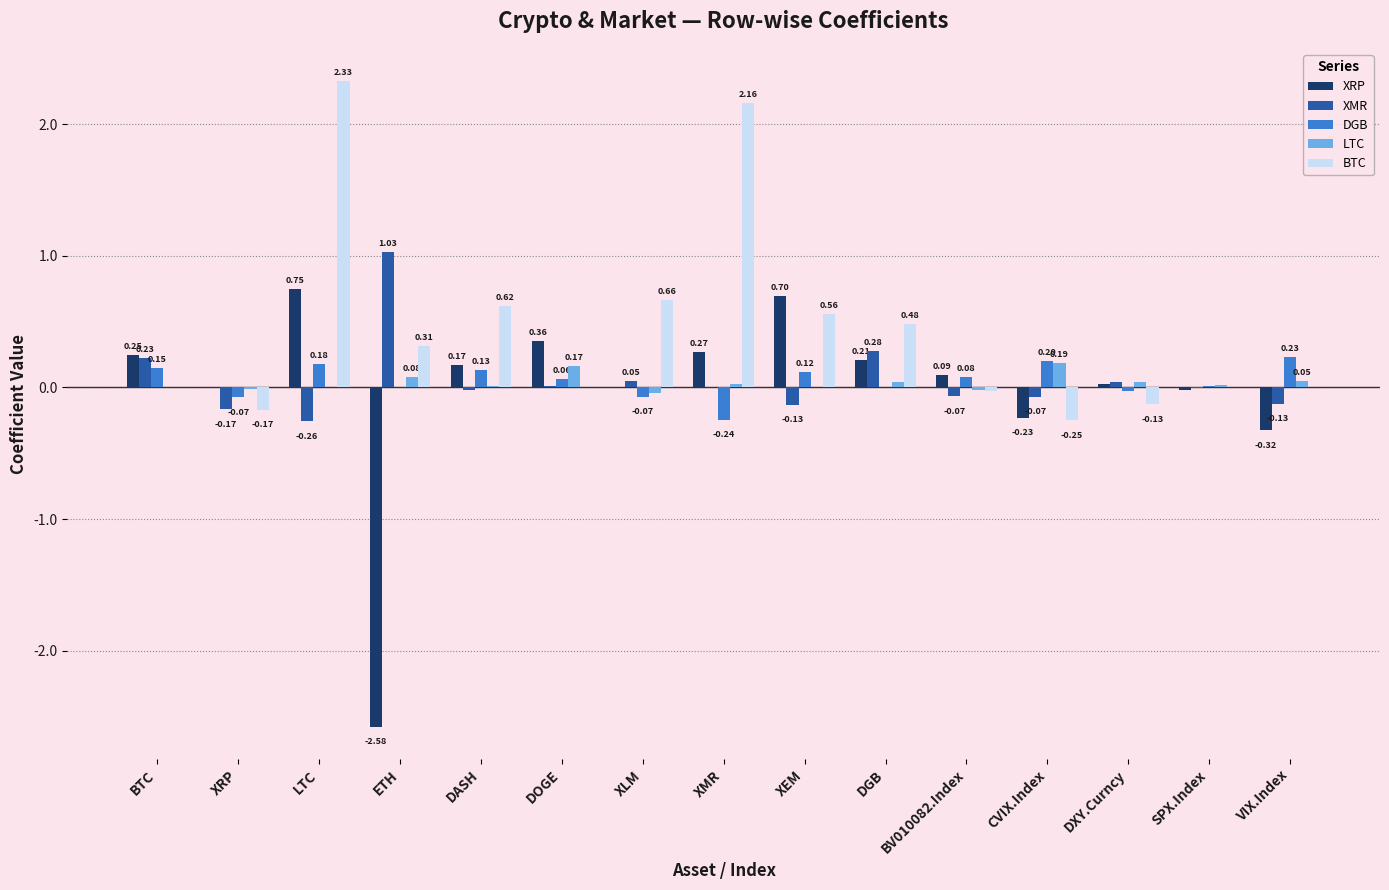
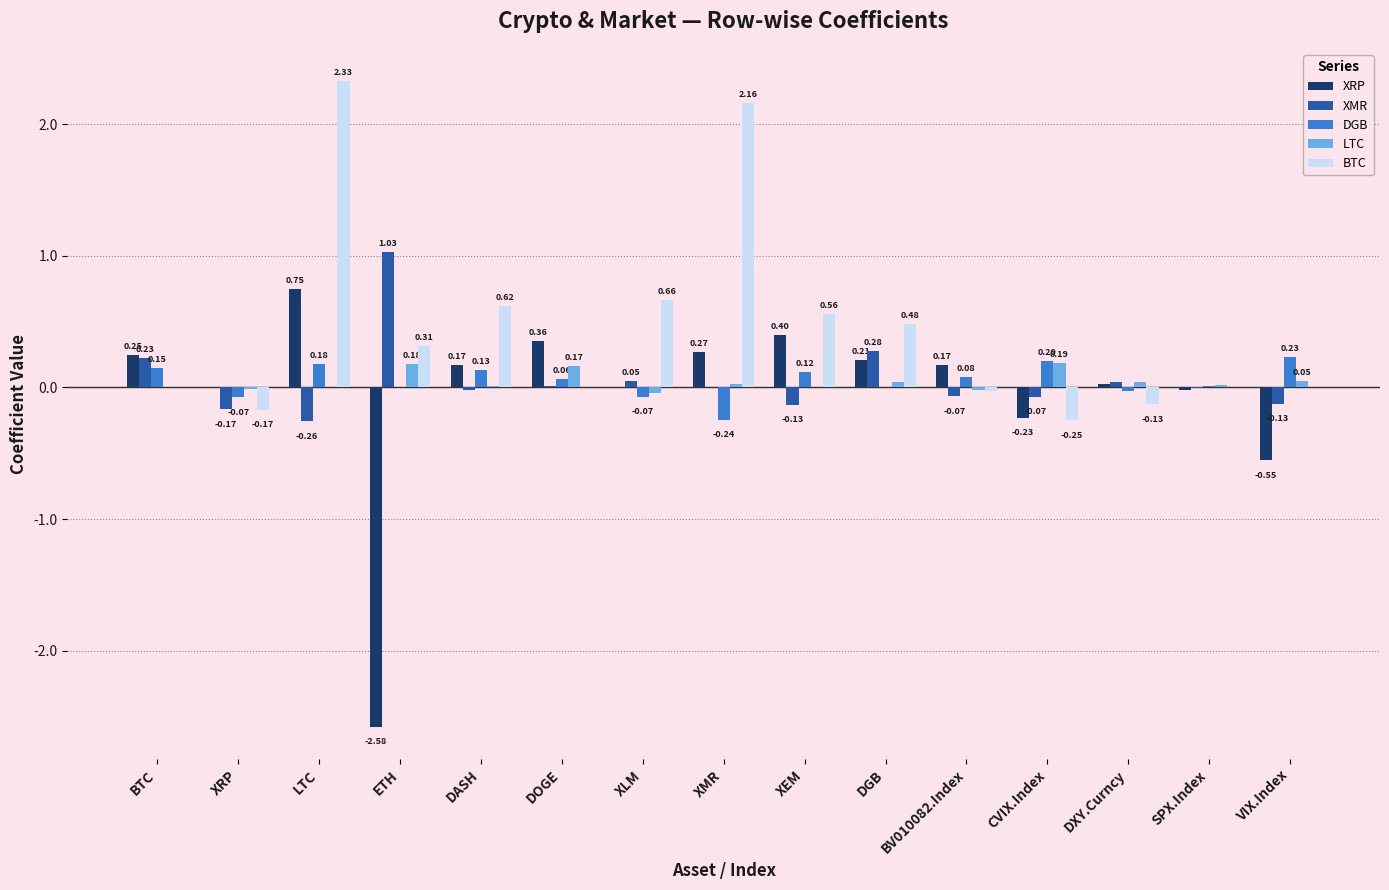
LTC, ETH: 0.08 -> 0.18
XRP, XEM: 0.70 -> 0.40
XRP, BV010082.Index: 0.09 -> 0.17
XRP, VIX.Index: -0.32 -> -0.55
